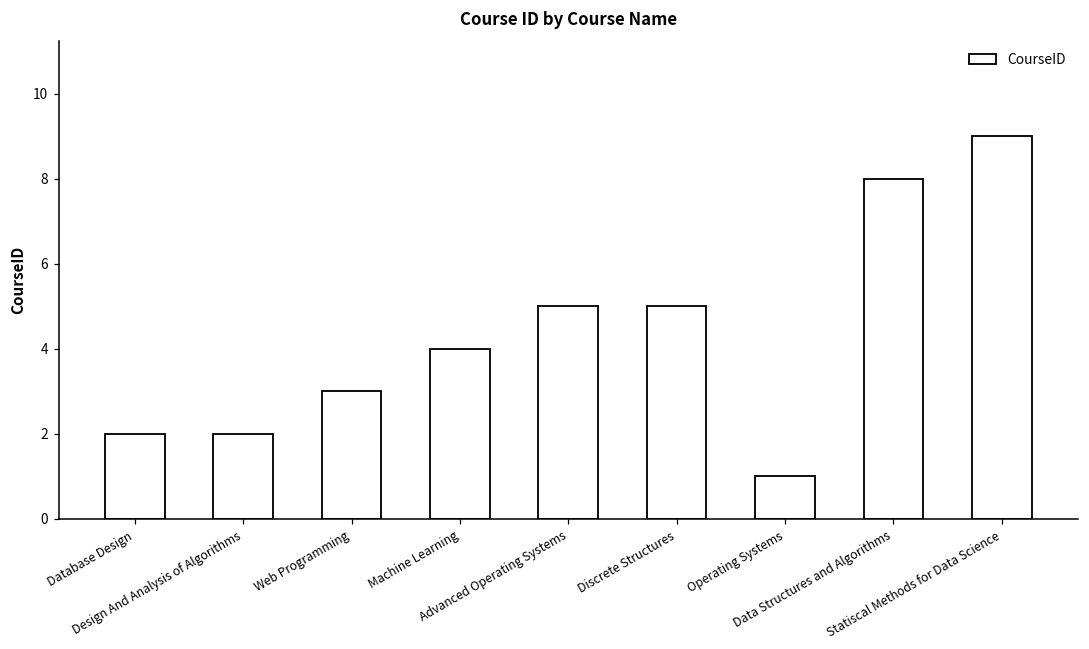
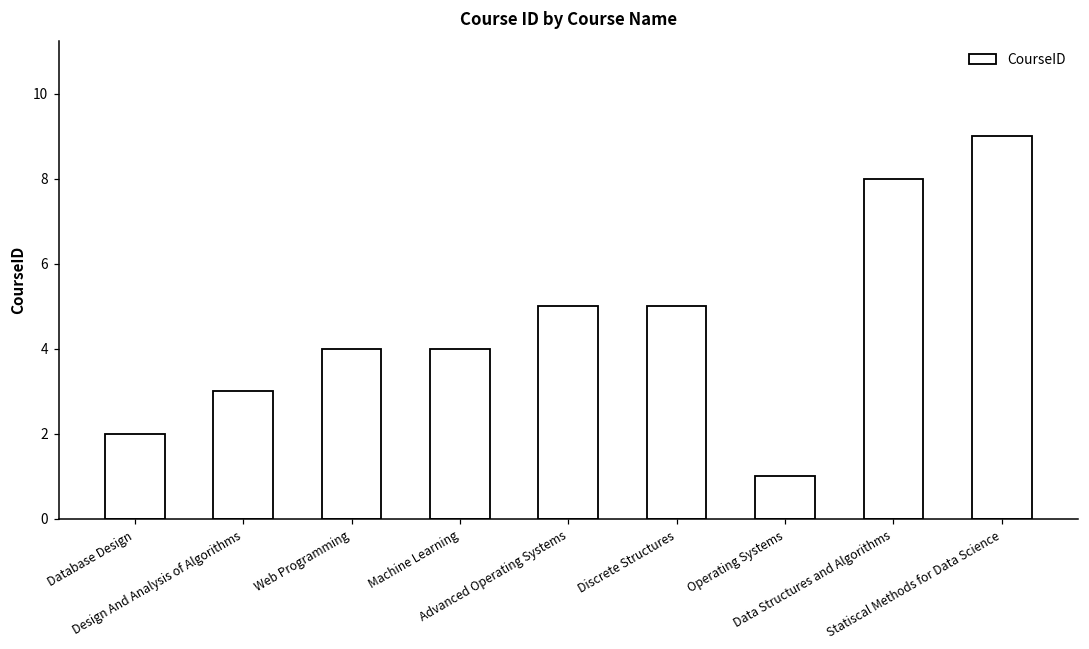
Design And Analysis of Algorithms: 2 -> 3
Web Programming: 3 -> 4
